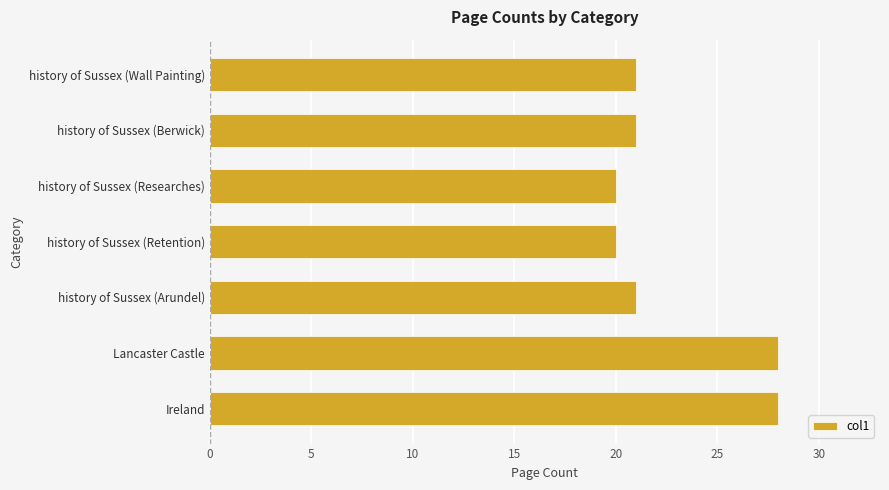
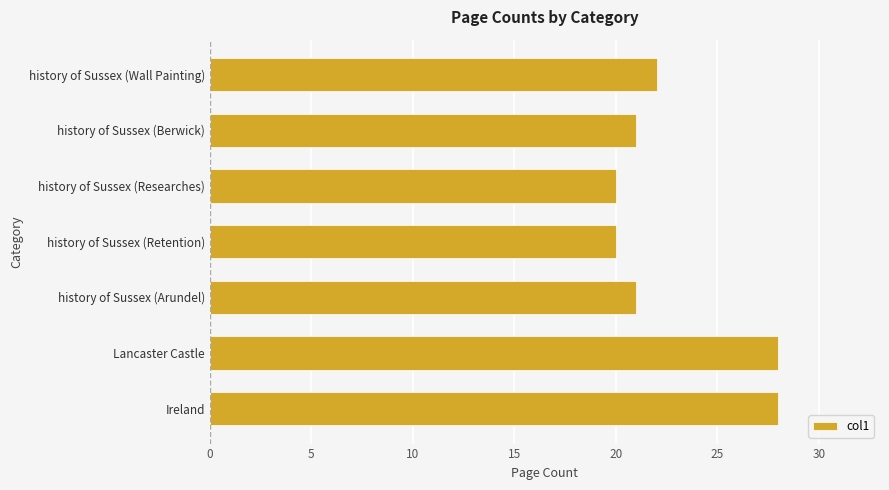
history of Sussex (Wall Painting): 21 -> 22
